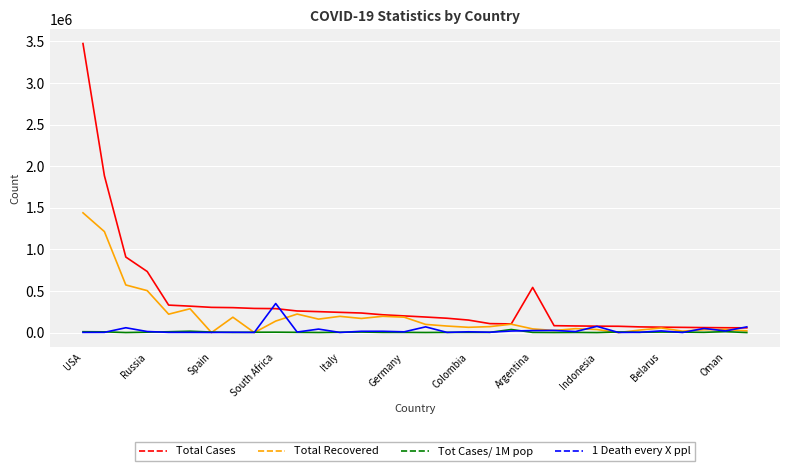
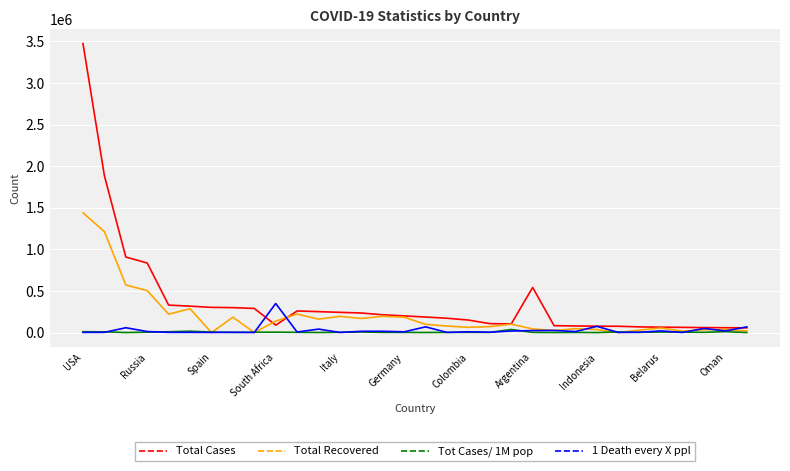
Total Cases, Russia: 700000 -> 800000
Total Cases, South Africa: 300000 -> 100000
